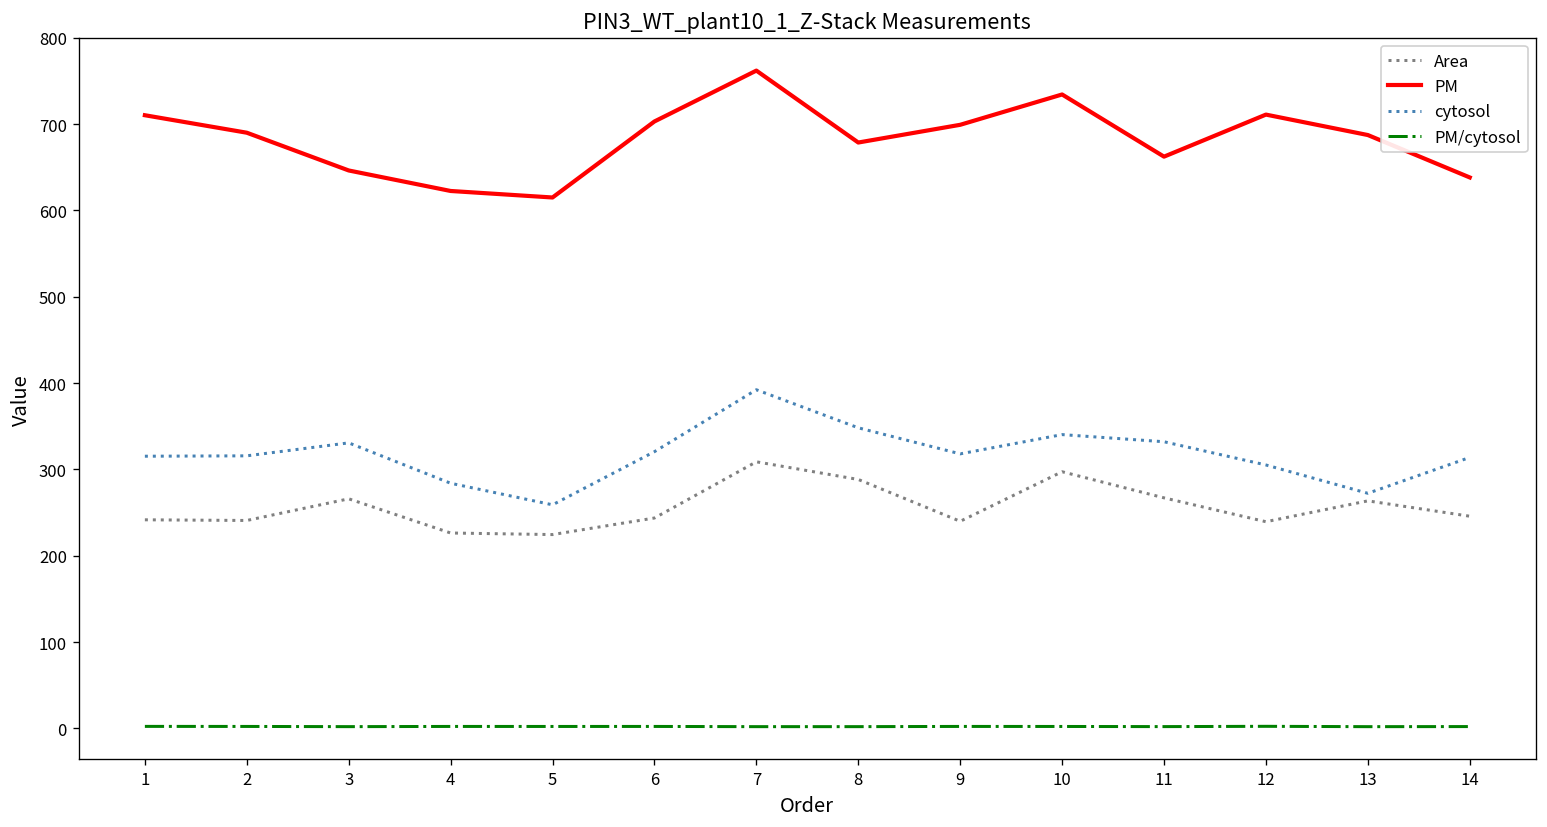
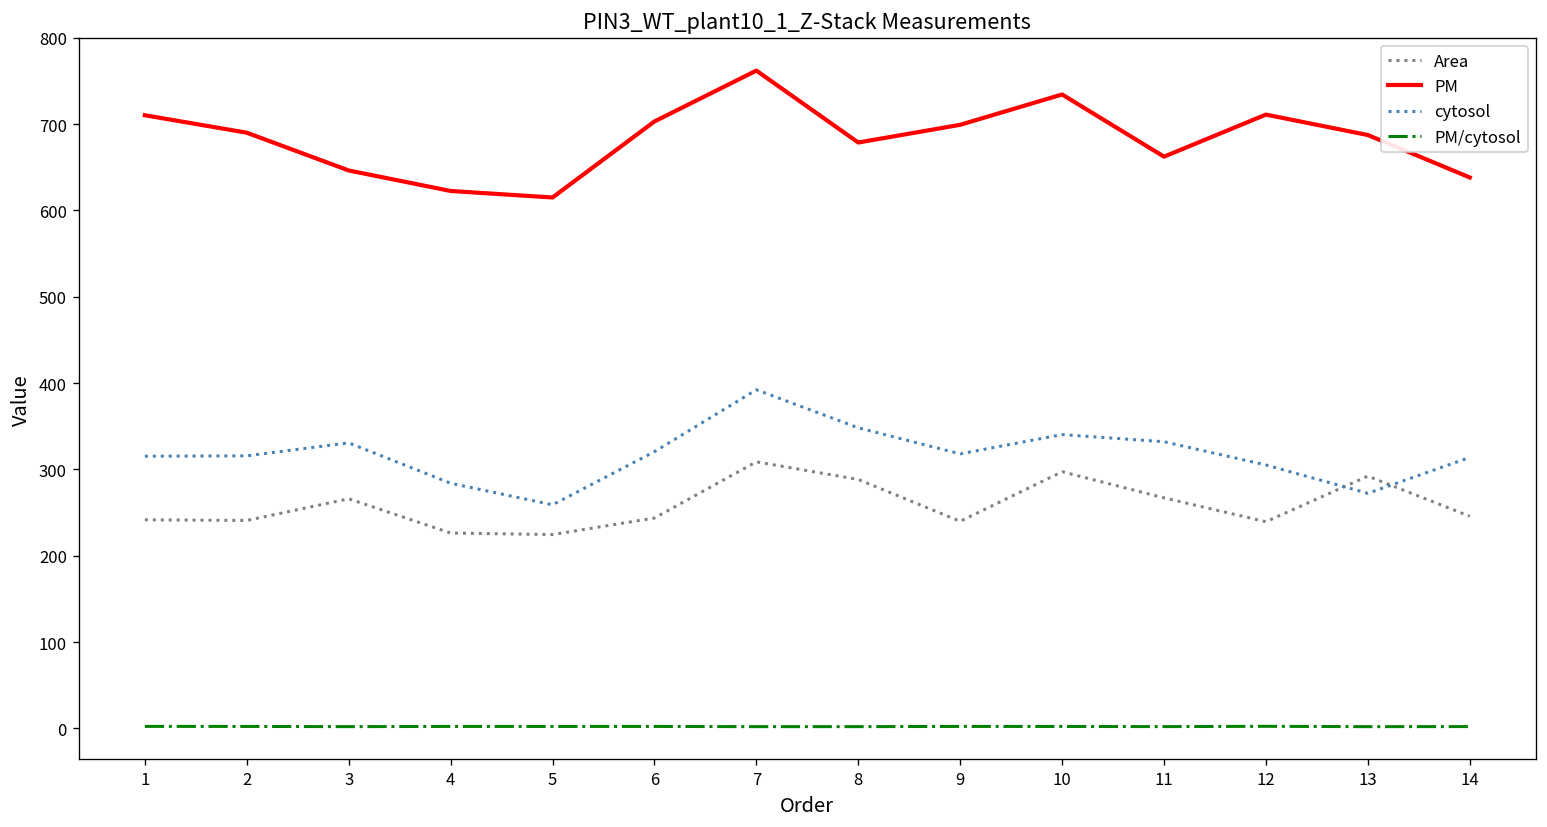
Area, 13: 260 -> 290
